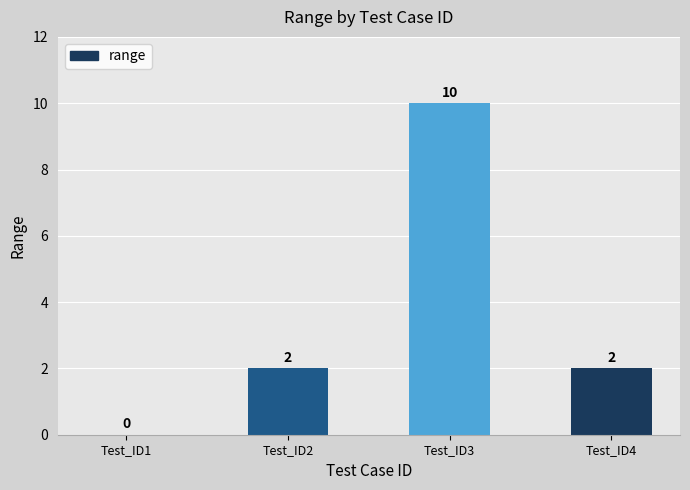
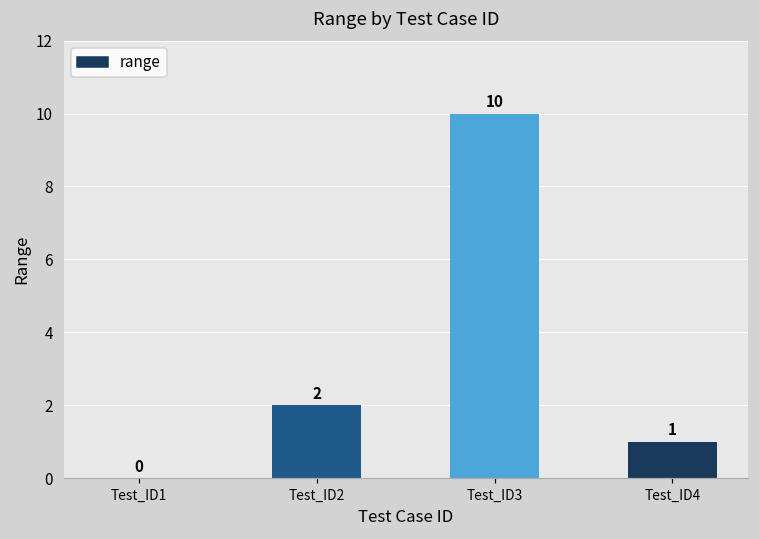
Test_ID4: 2 -> 1
